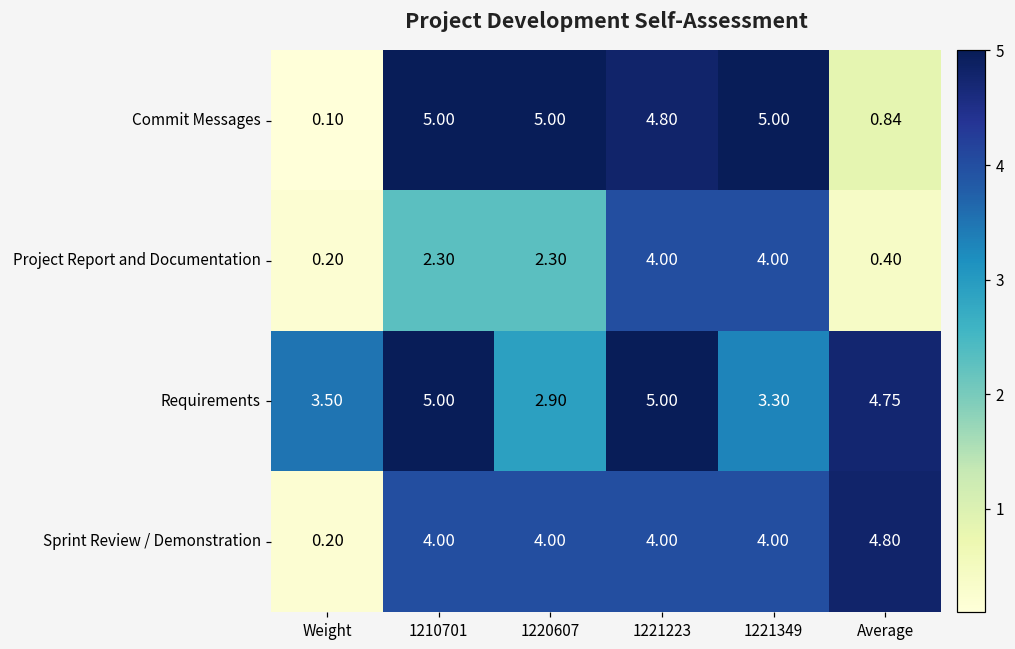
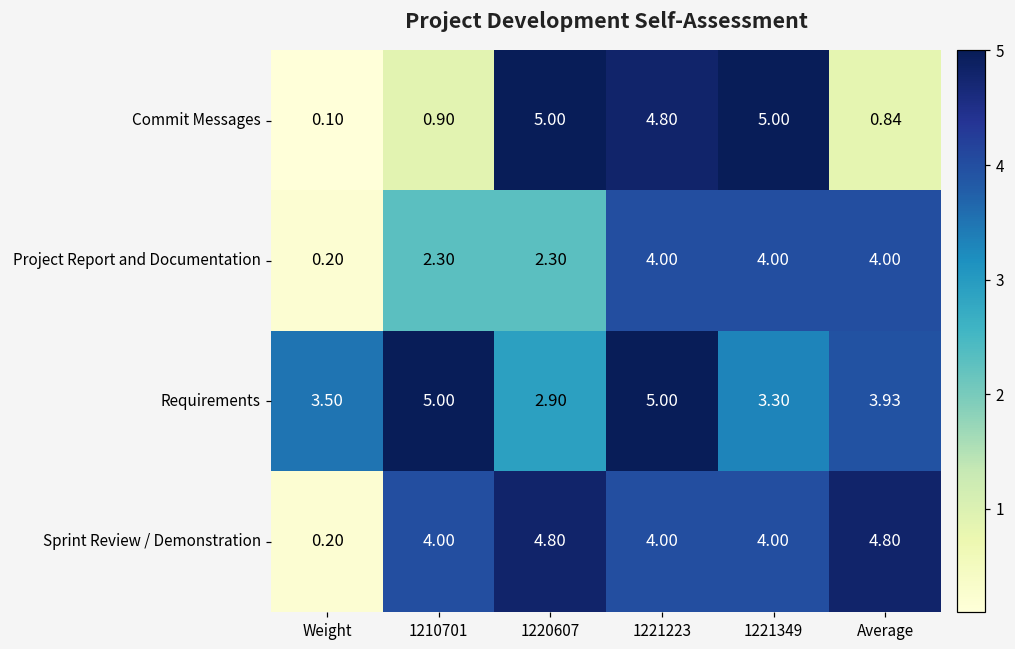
Commit Messages, 1210701: 5.00 -> 0.90
Project Report and Documentation, Average: 0.40 -> 4.00
Requirements, Average: 4.75 -> 3.93
Sprint Review / Demonstration, 1220607: 4.00 -> 4.80
